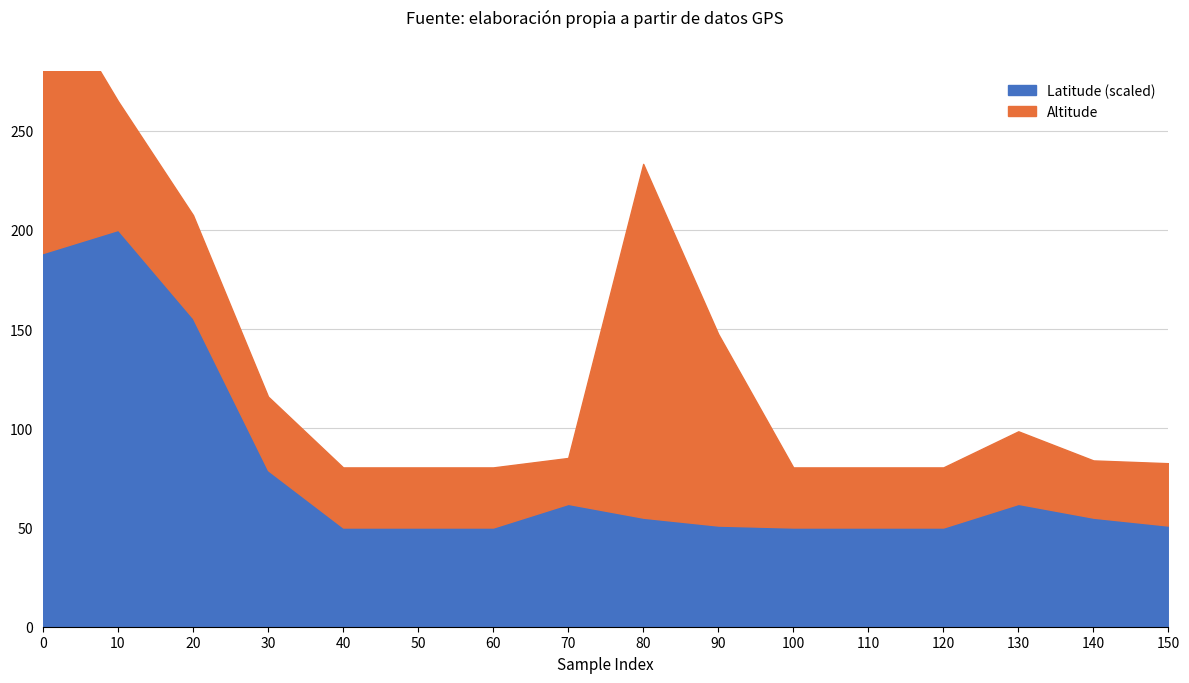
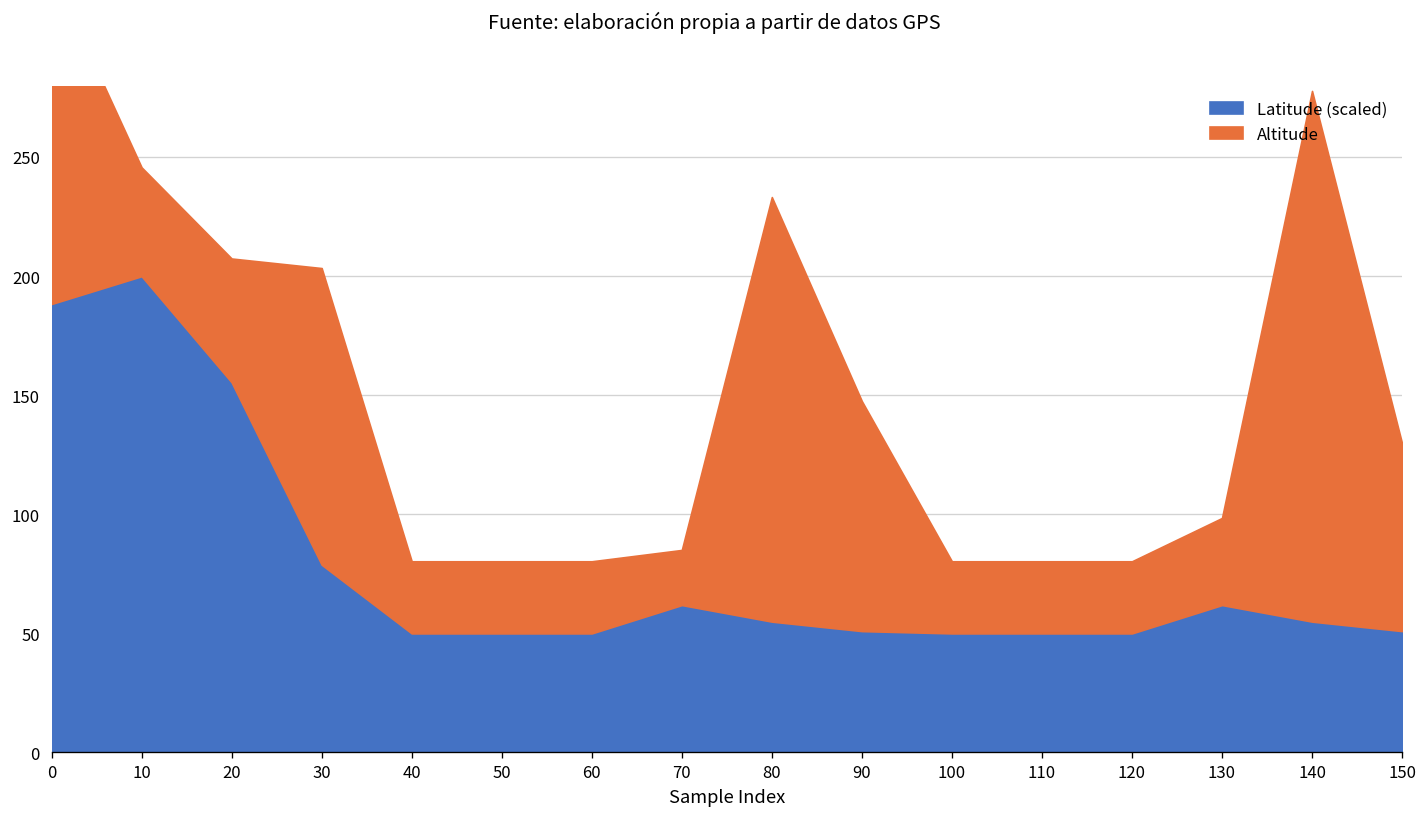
Altitude, 10: 65 -> 46
Altitude, 30: 37 -> 125
Altitude, 140: 29 -> 223
Altitude, 150: 31 -> 79
